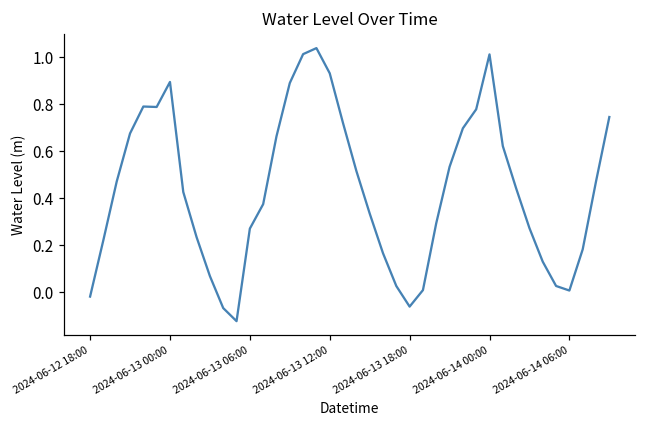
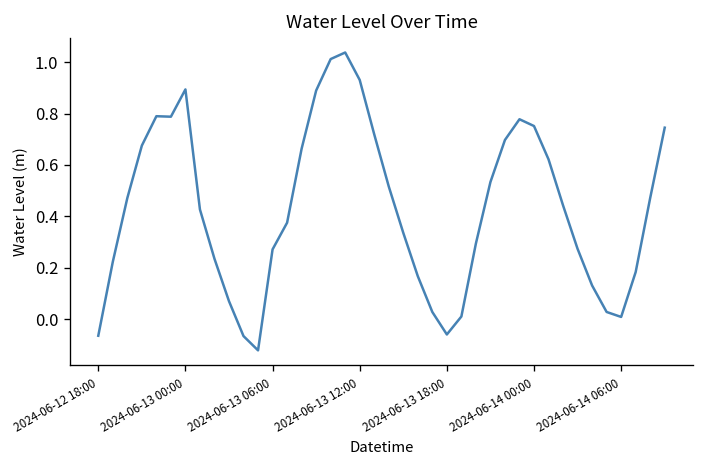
2024-06-12 18:00: -0.02 -> -0.06
2024-06-14 00:00: 1.01 -> 0.75
